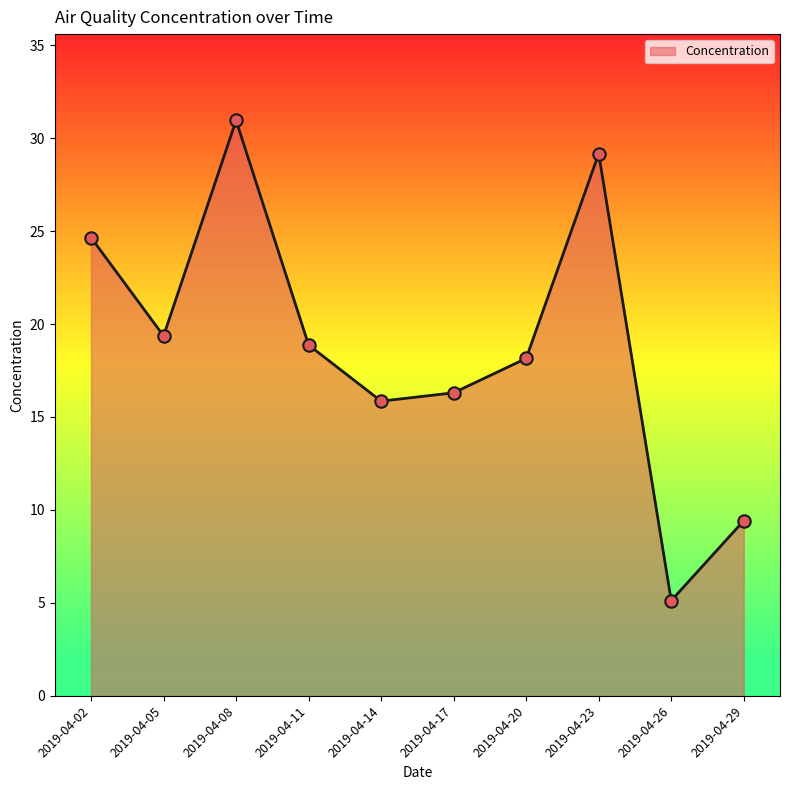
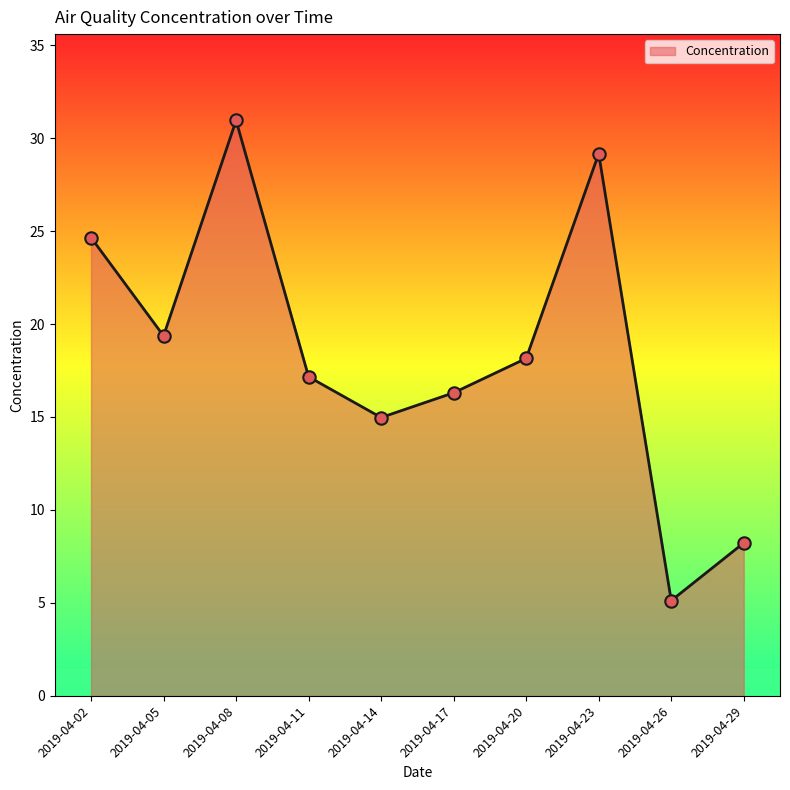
2019-04-11: 18.9 -> 17.2
2019-04-14: 15.9 -> 15.0
2019-04-29: 9.4 -> 8.2
